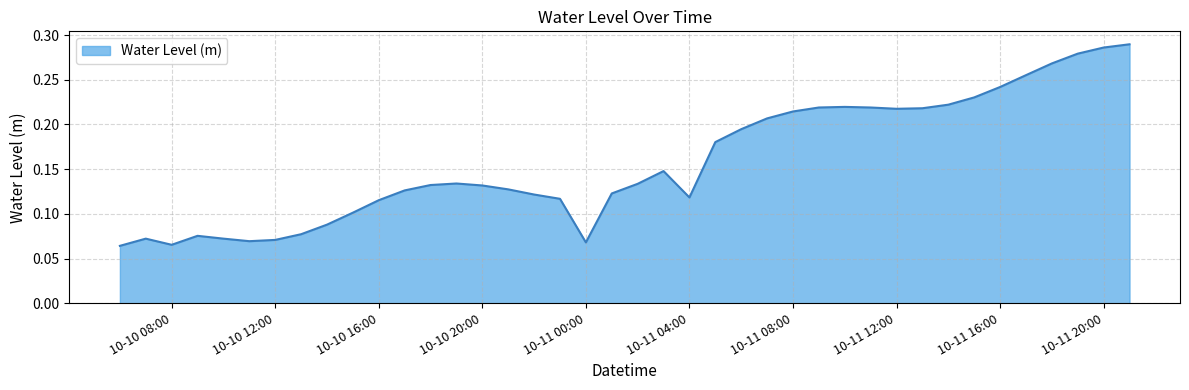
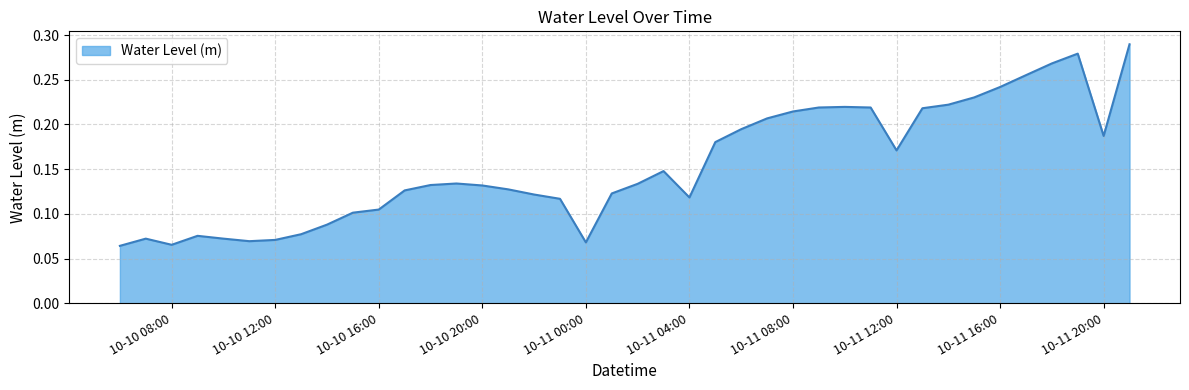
10-10 16:00: 0.12 -> 0.10
10-11 12:00: 0.22 -> 0.17
10-11 20:00: 0.29 -> 0.19
